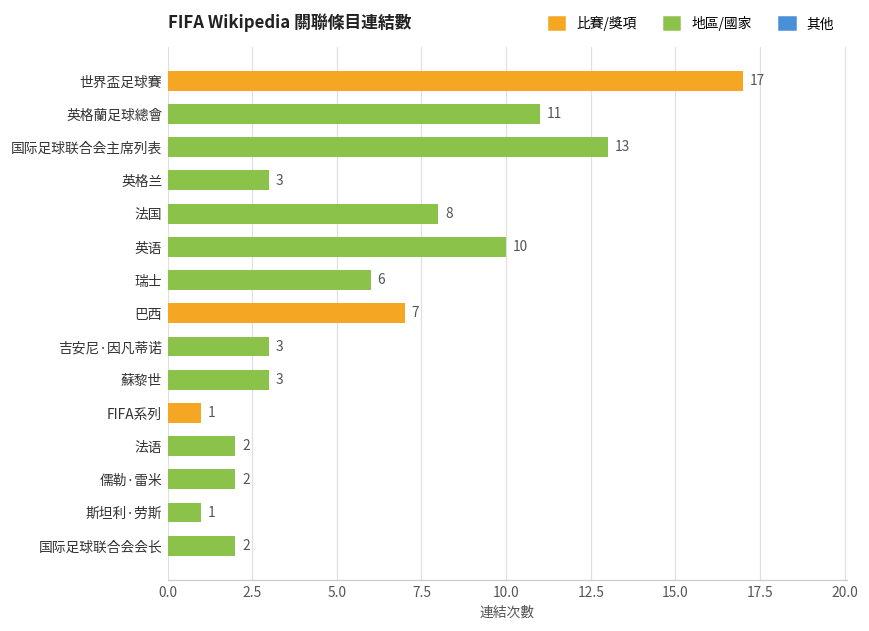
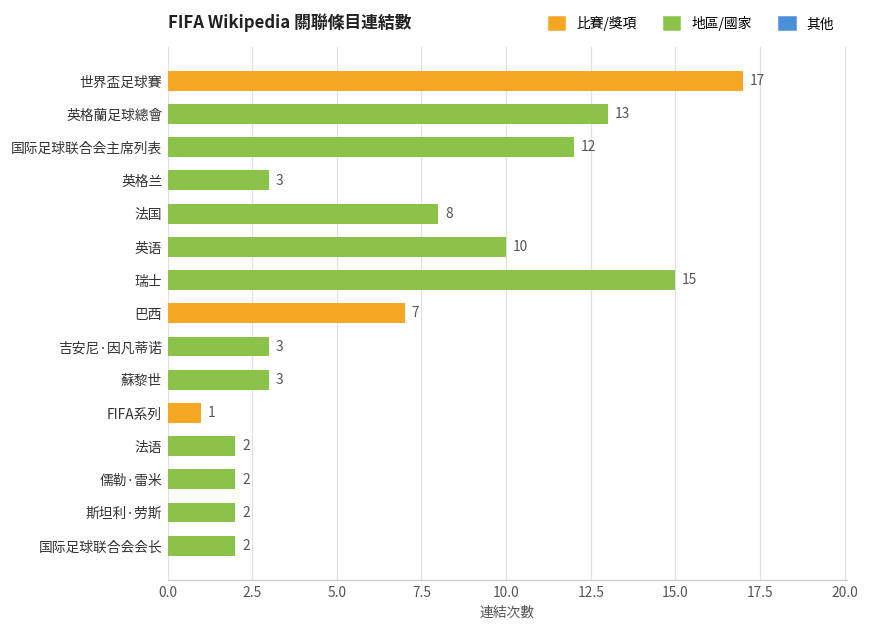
英格蘭足球總會: 11 -> 13
国际足球联合会主席列表: 13 -> 12
瑞士: 6 -> 15
斯坦利·劳斯: 1 -> 2
